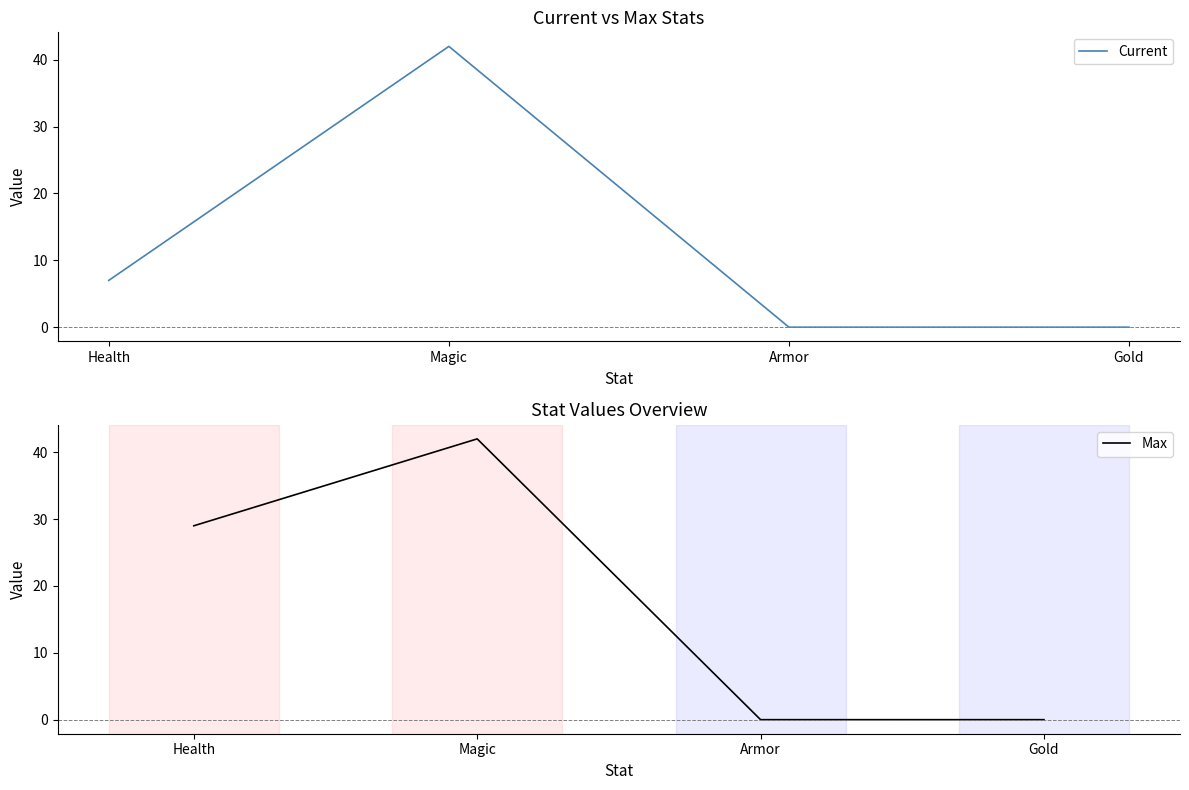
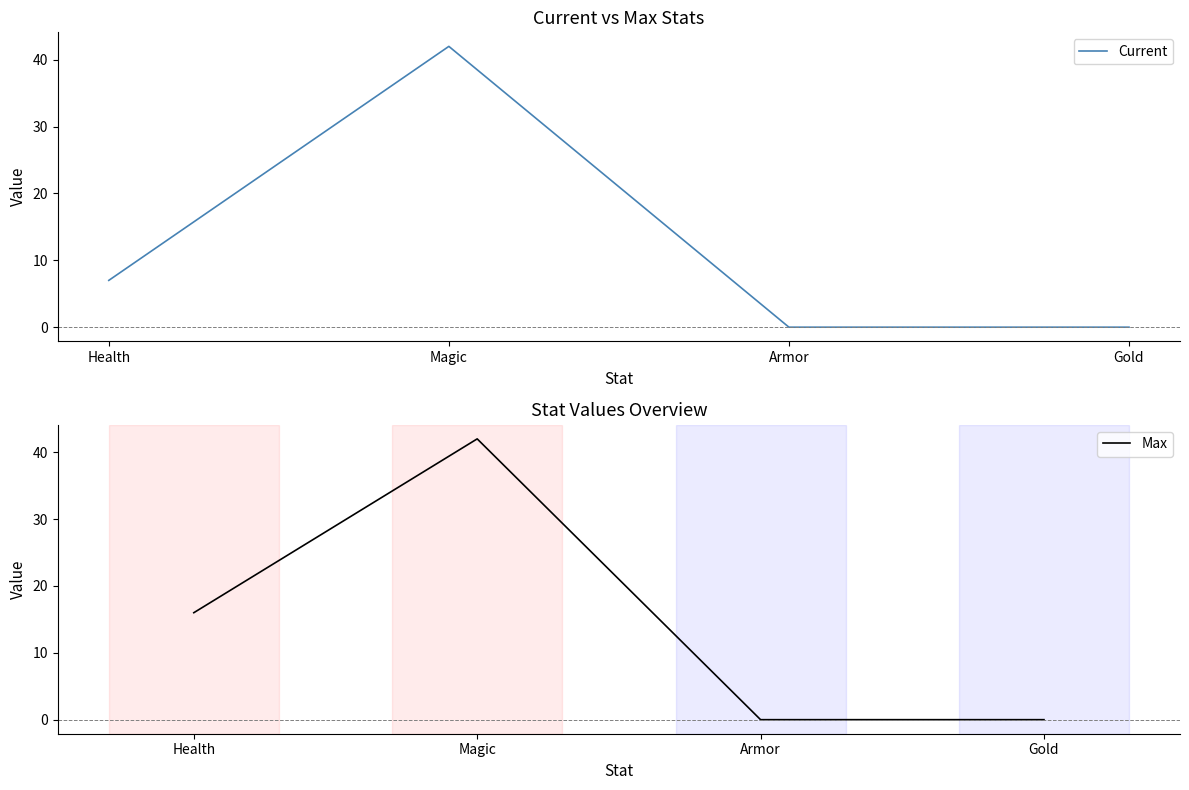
Stat Values Overview, Health: 29 -> 16
